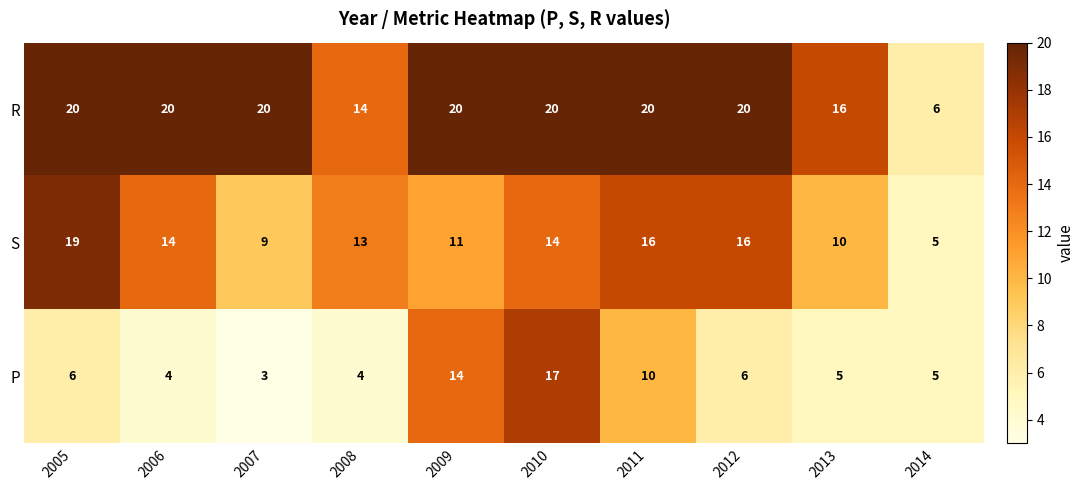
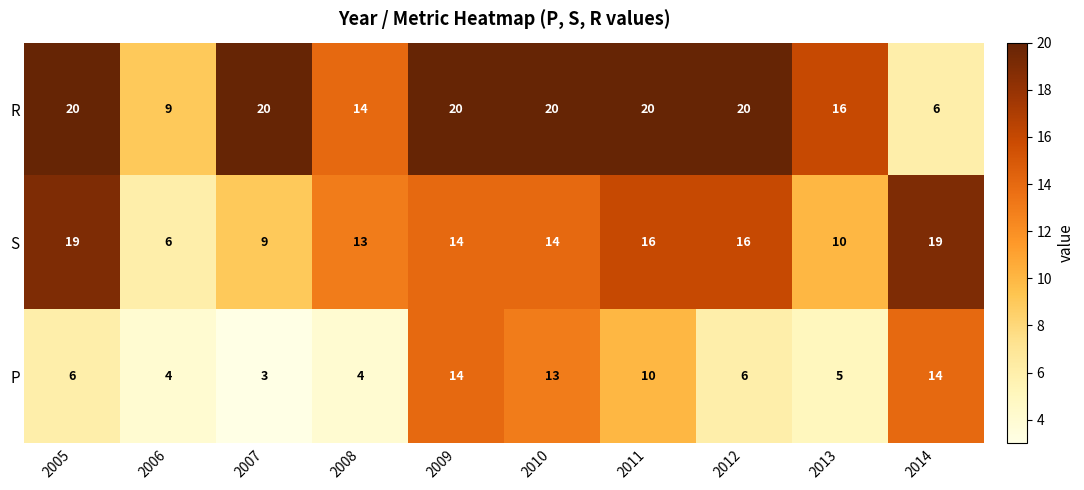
R, 2006: 20 -> 9
S, 2006: 14 -> 6
S, 2009: 11 -> 14
S, 2014: 5 -> 19
P, 2010: 17 -> 13
P, 2014: 5 -> 14
